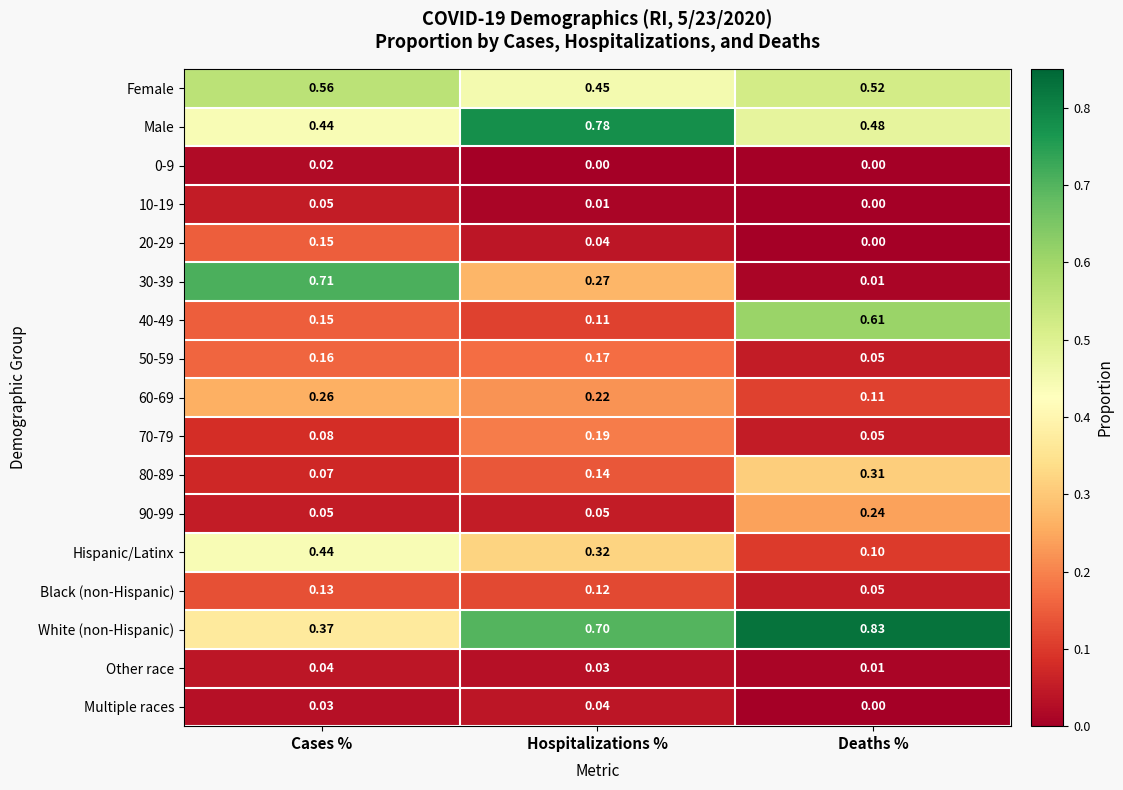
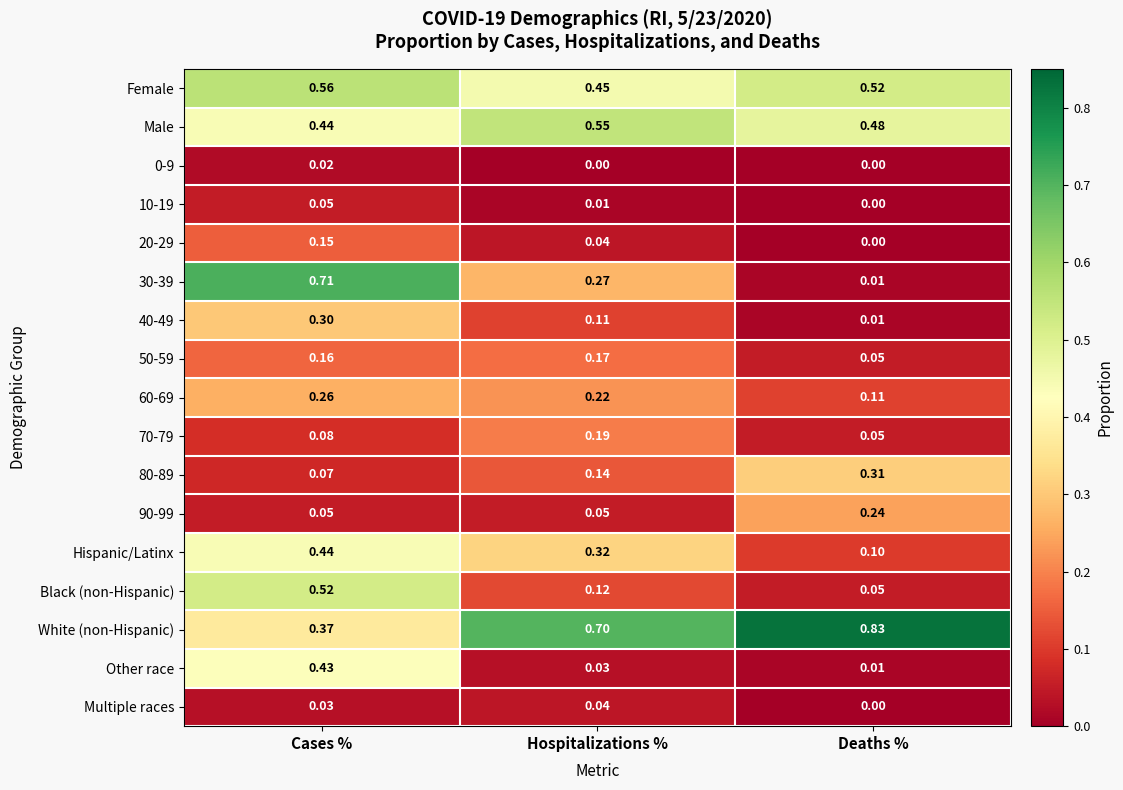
Male, Hospitalizations %: 0.78 -> 0.55
40-49, Cases %: 0.15 -> 0.30
40-49, Deaths %: 0.61 -> 0.01
Black (non-Hispanic), Cases %: 0.13 -> 0.52
Other race, Cases %: 0.04 -> 0.43
